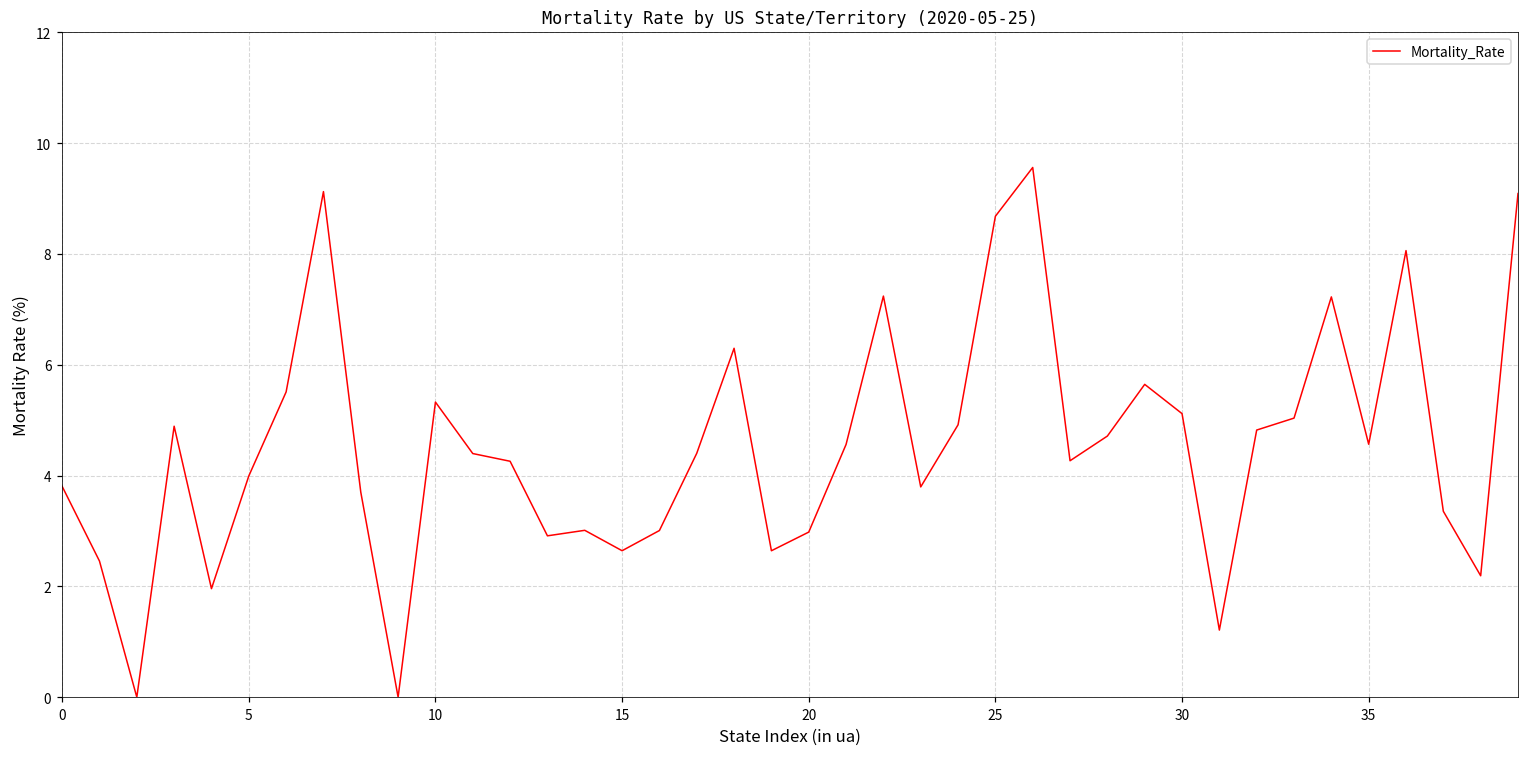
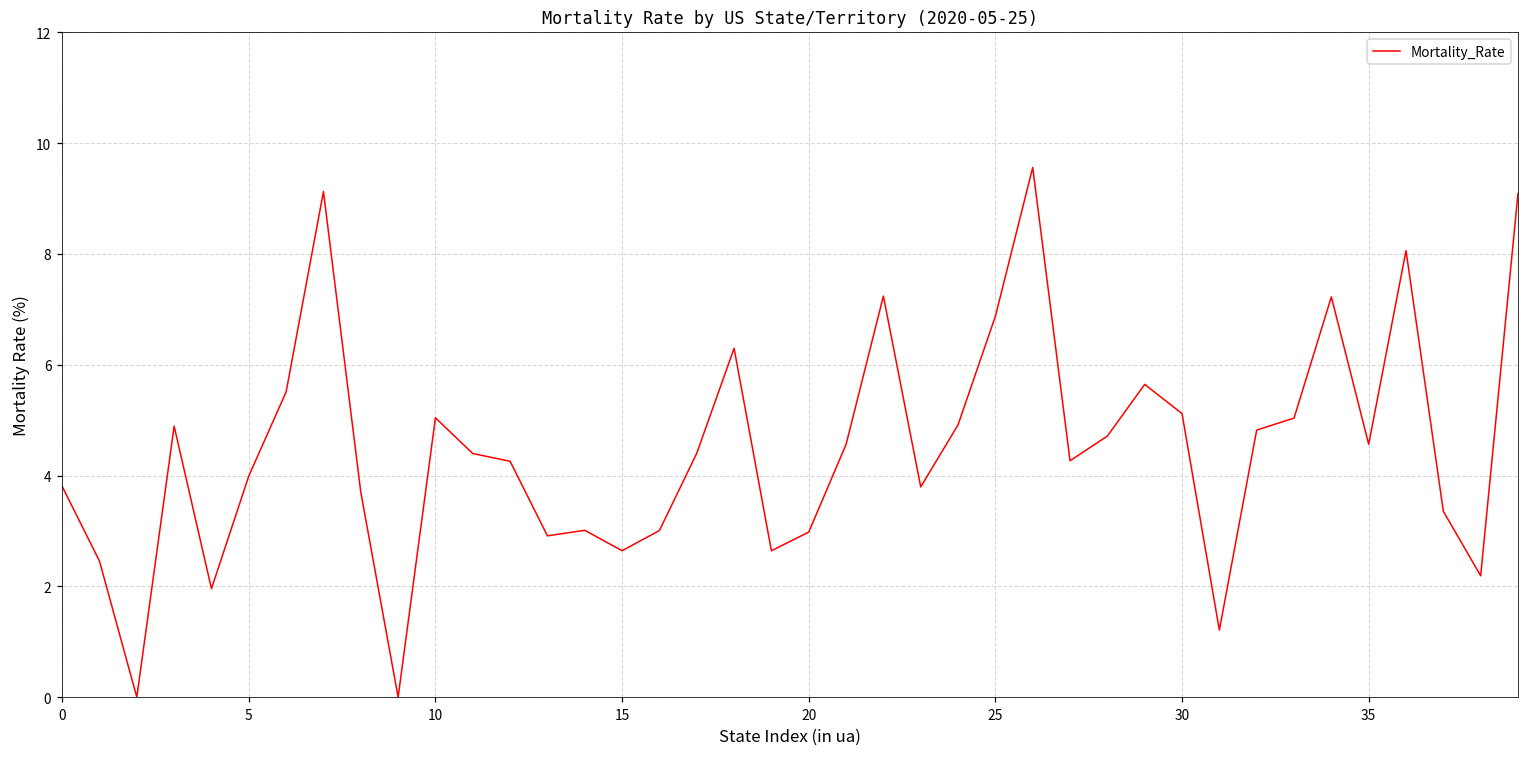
10: 5.3 -> 5.0
25: 8.7 -> 6.9
